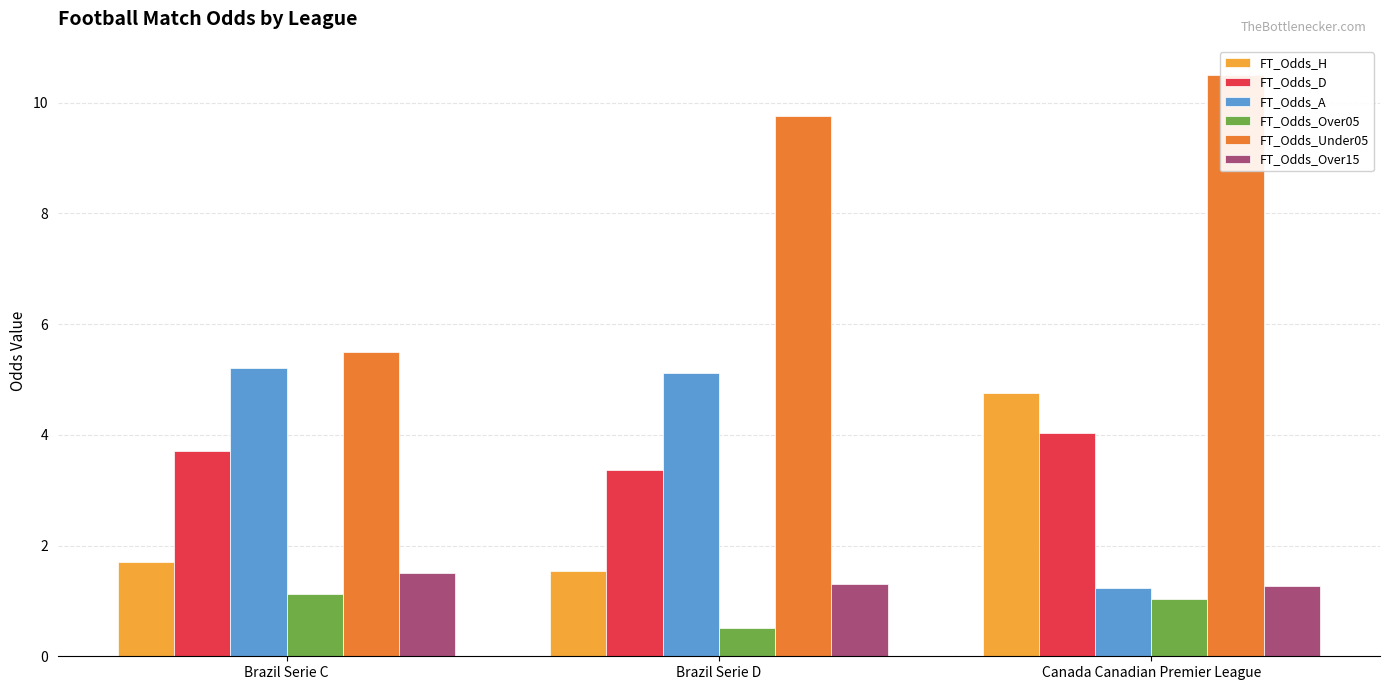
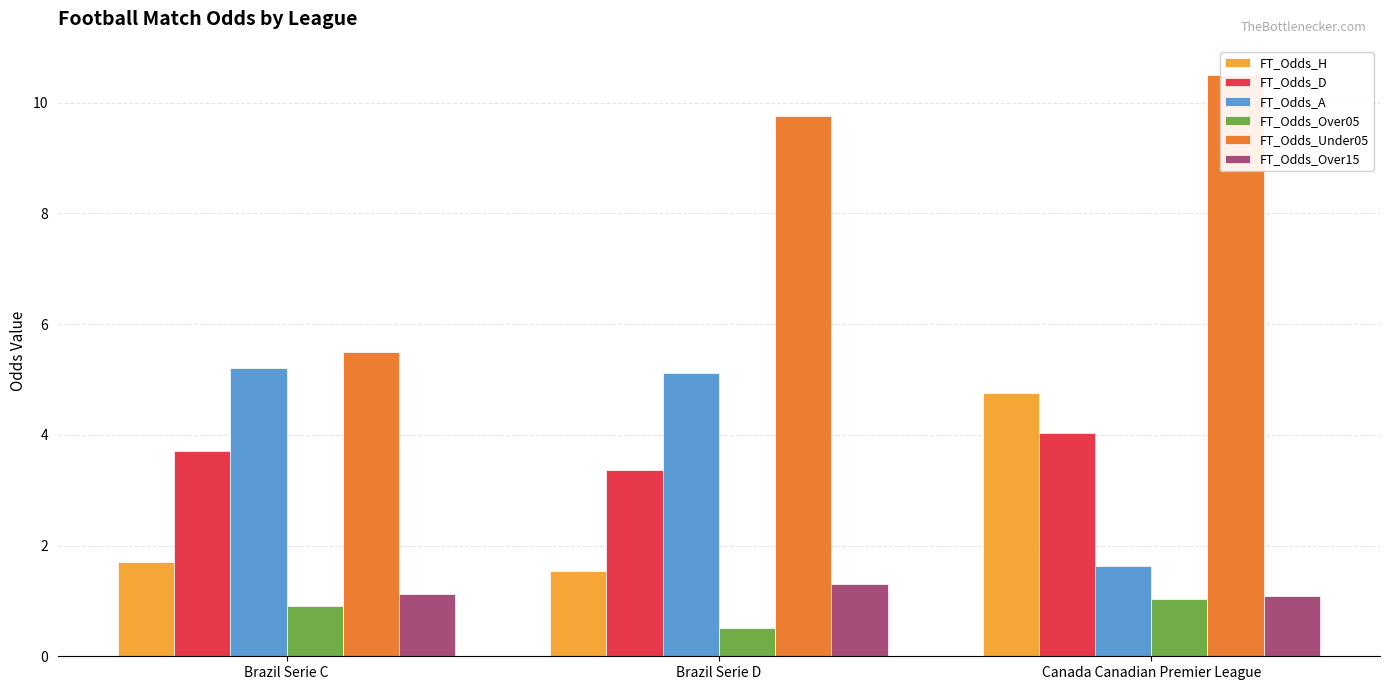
FT_Odds_Over05, Brazil Serie C: 1.1 -> 0.9
FT_Odds_Over15, Brazil Serie C: 1.5 -> 1.1
FT_Odds_A, Canada Canadian Premier League: 1.2 -> 1.6
FT_Odds_Over15, Canada Canadian Premier League: 1.3 -> 1.1
